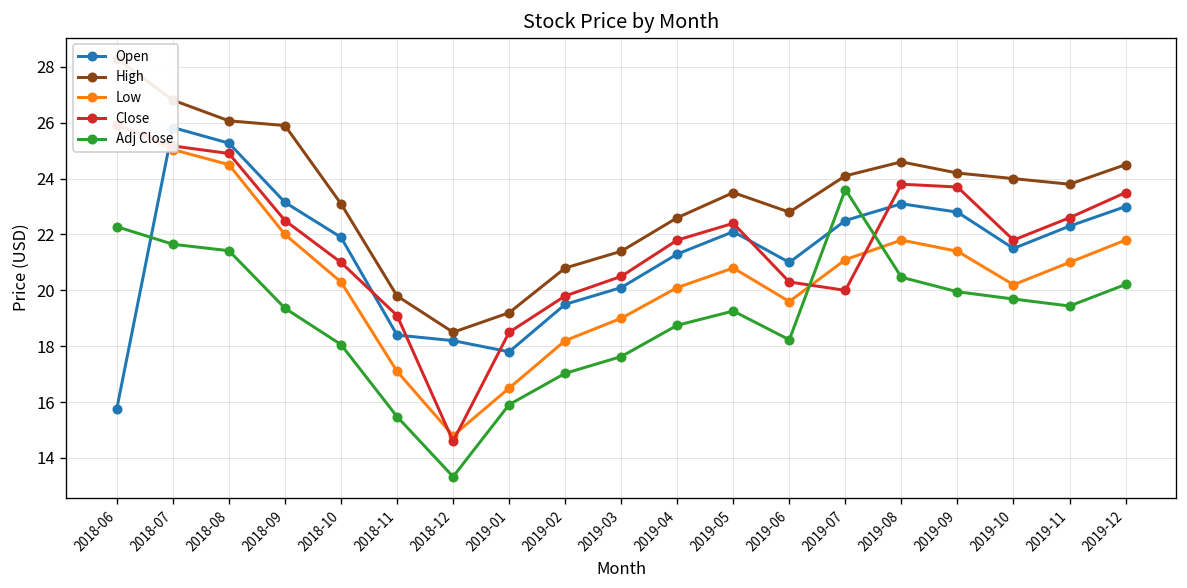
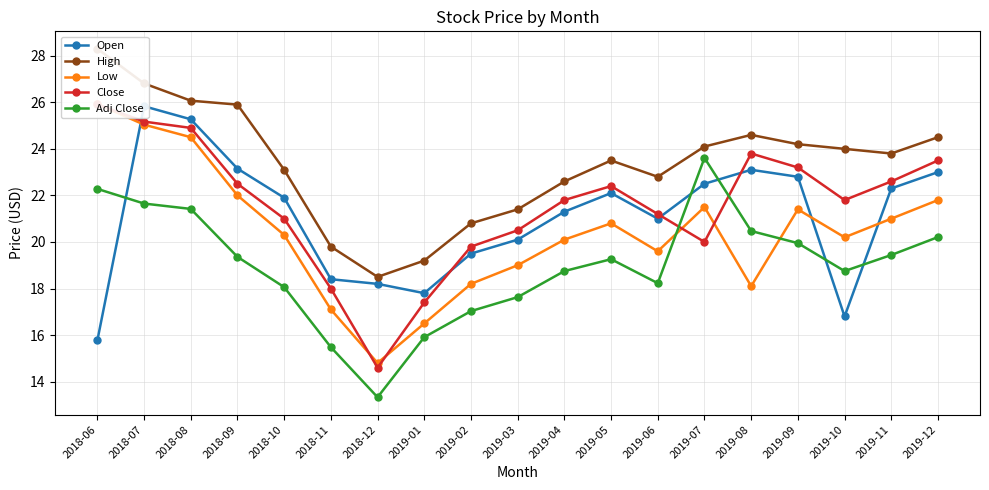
Close, 2018-11: 19.1 -> 18.0
Close, 2019-01: 18.5 -> 17.4
Close, 2019-06: 20.3 -> 21.2
Low, 2019-07: 21.1 -> 21.5
Low, 2019-08: 21.8 -> 18.1
Close, 2019-09: 23.7 -> 23.2
Open, 2019-10: 21.5 -> 16.8
Adj Close, 2019-10: 19.7 -> 18.8
